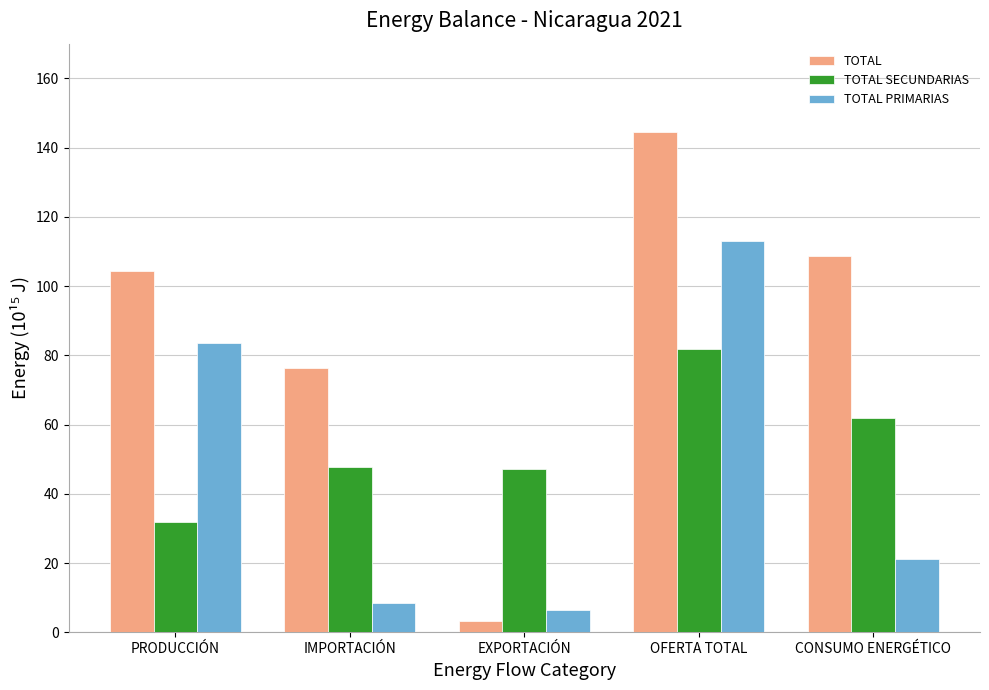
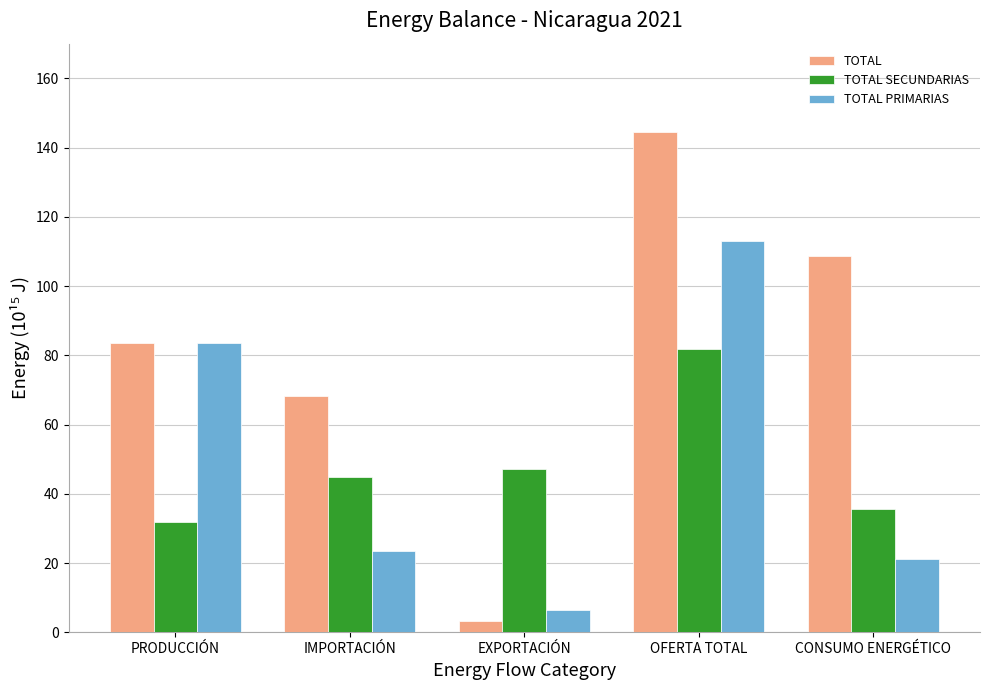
TOTAL, PRODUCCIÓN: 104 -> 84
TOTAL, IMPORTACIÓN: 76 -> 68
TOTAL SECUNDARIAS, IMPORTACIÓN: 48 -> 45
TOTAL PRIMARIAS, IMPORTACIÓN: 8 -> 23
TOTAL SECUNDARIAS, CONSUMO ENERGÉTICO: 62 -> 35
